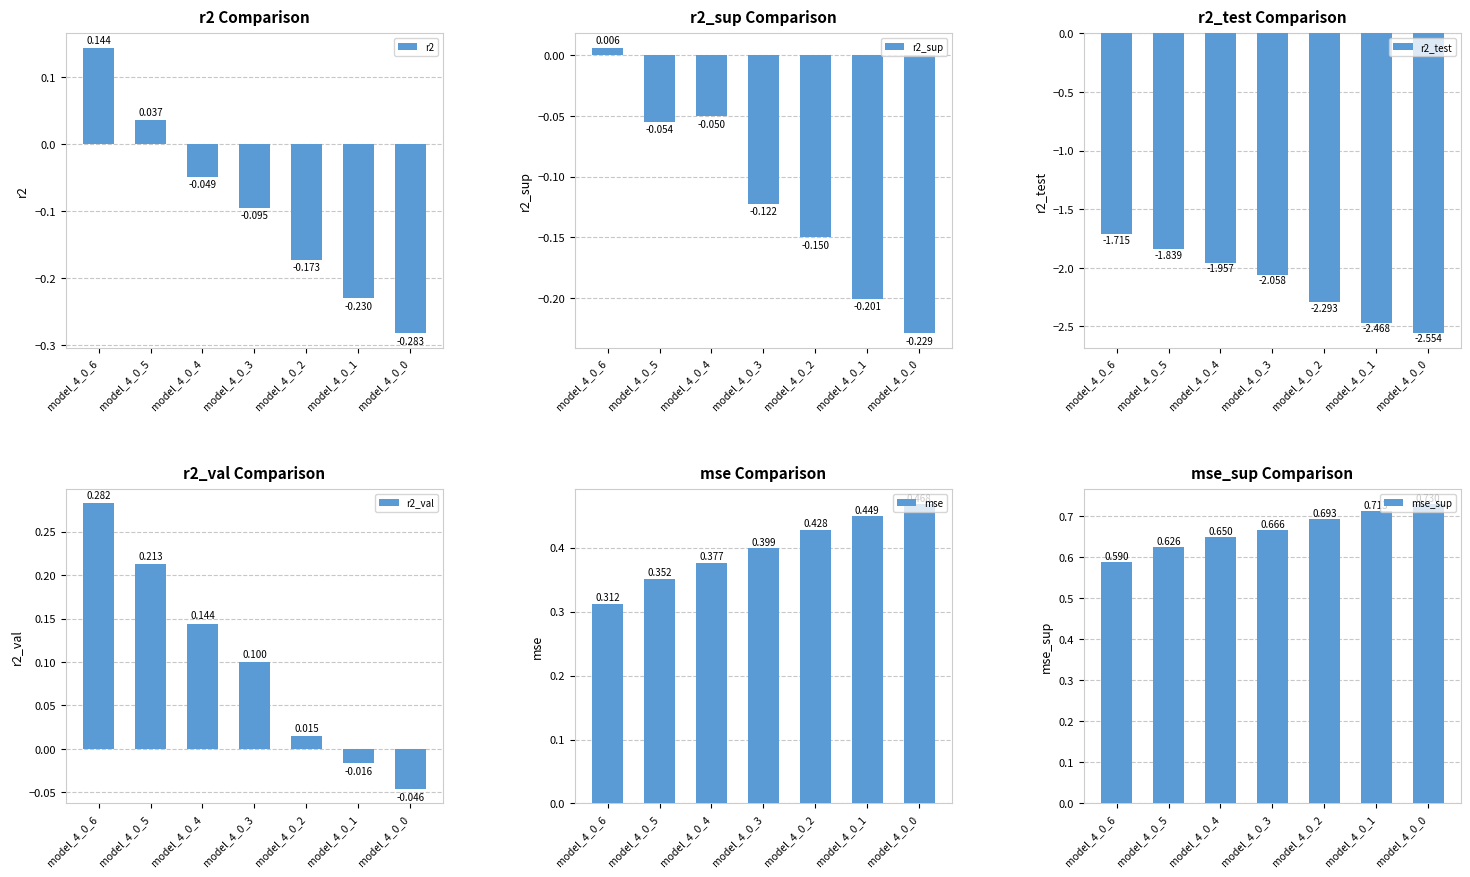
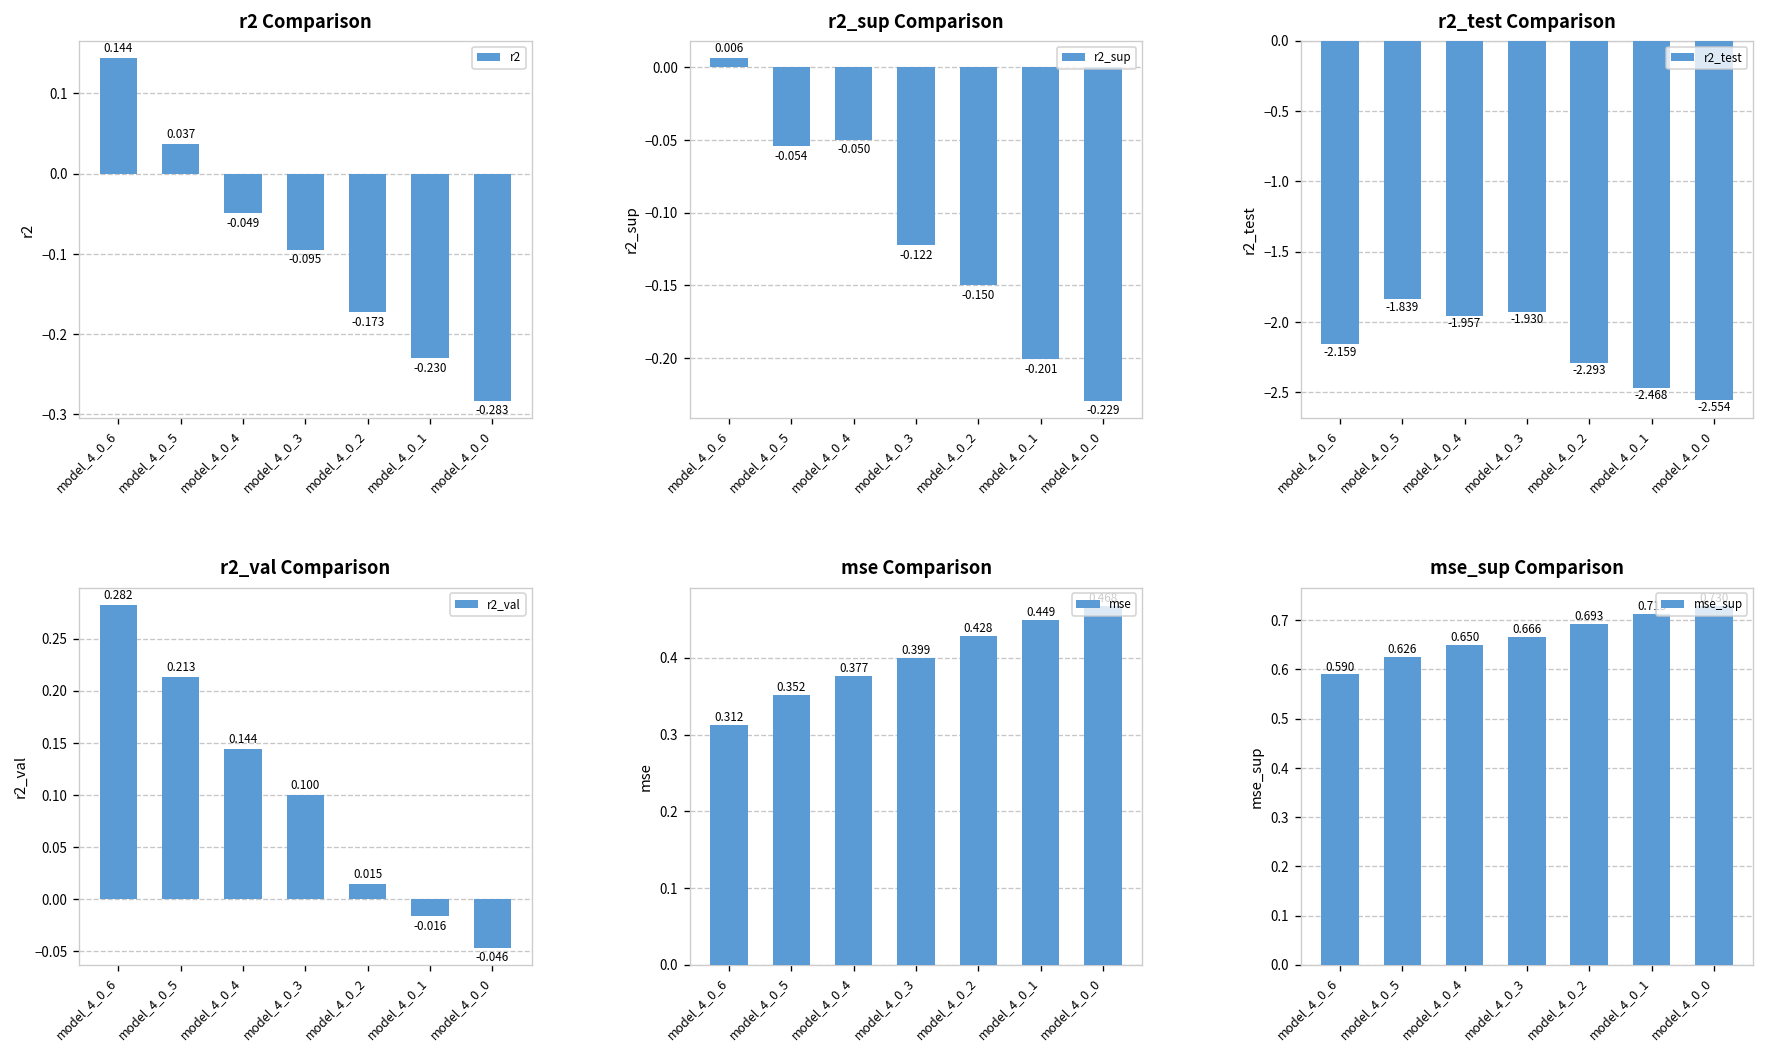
r2_test Comparison, model_4_0_6: -1.715 -> -2.159
r2_test Comparison, model_4_0_3: -2.058 -> -1.930
